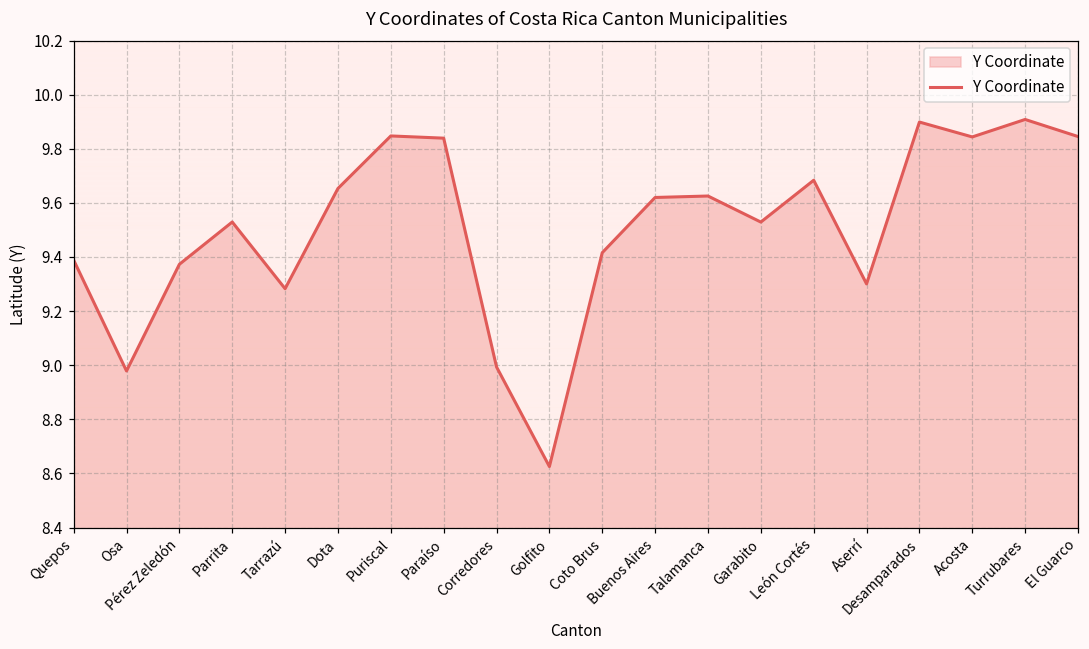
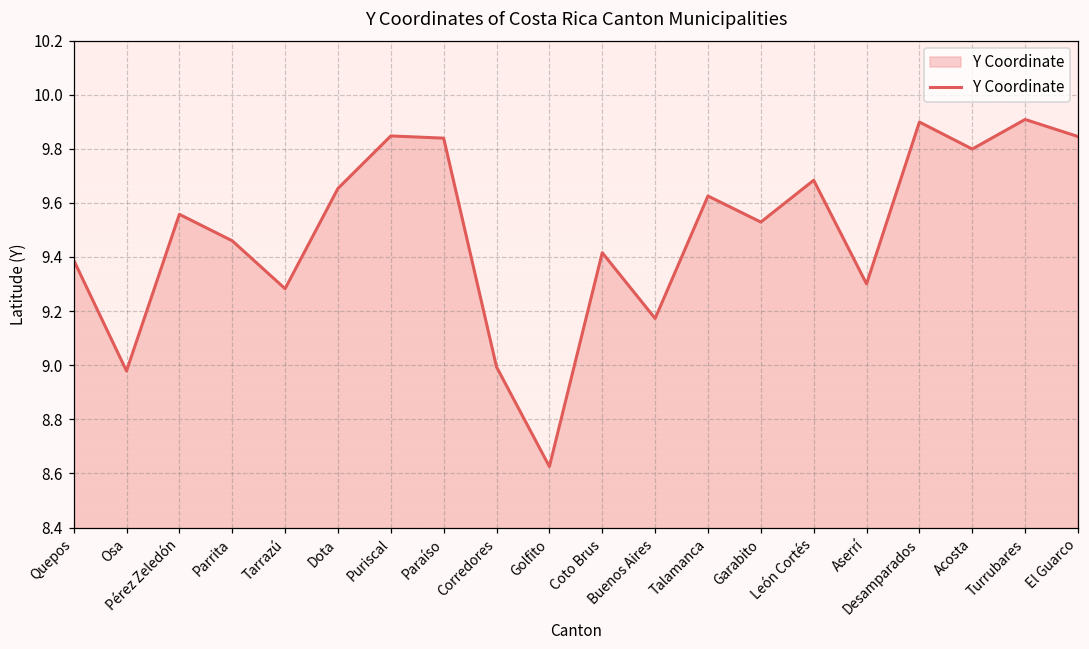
Pérez Zeledón: 9.37 -> 9.56
Parrita: 9.53 -> 9.46
Buenos Aires: 9.62 -> 9.17
Acosta: 9.84 -> 9.80
